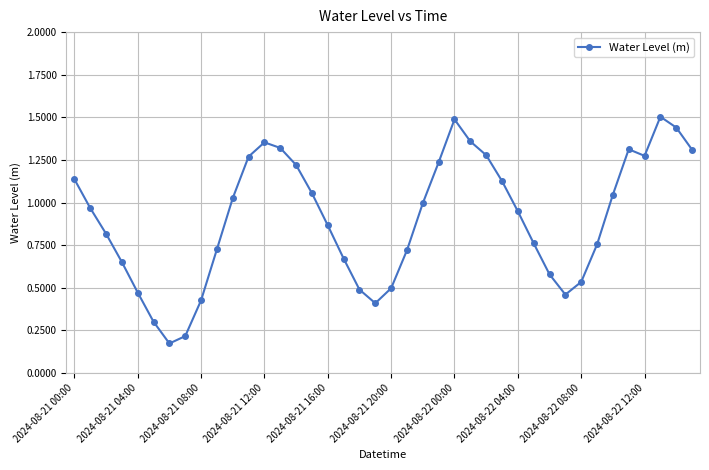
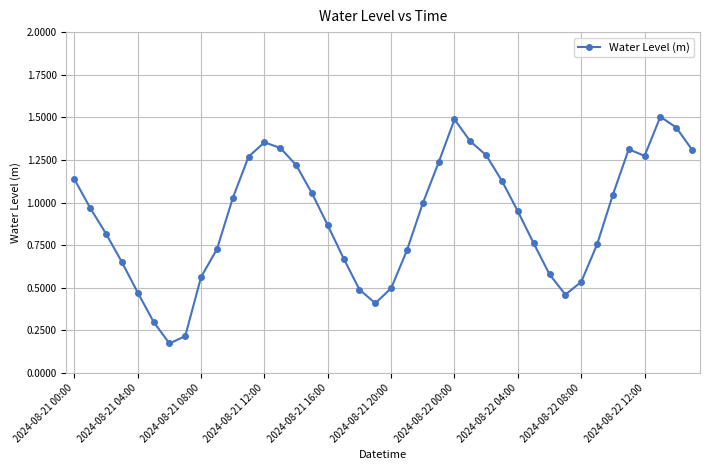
2024-08-21 08:00: 0.43 -> 0.56
